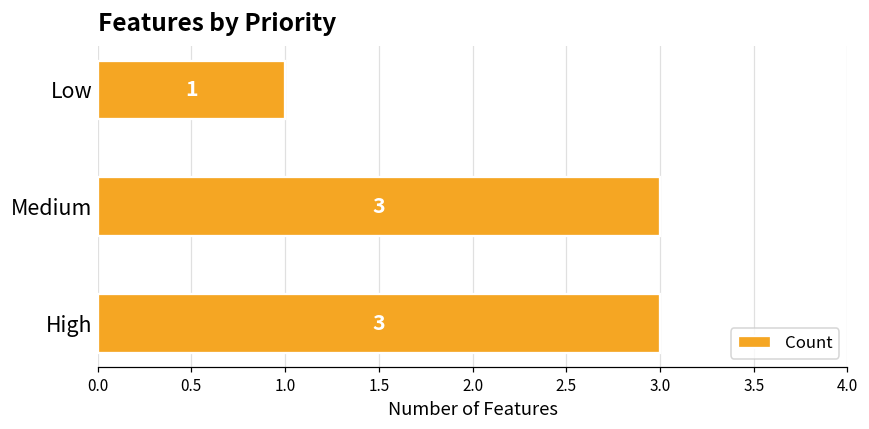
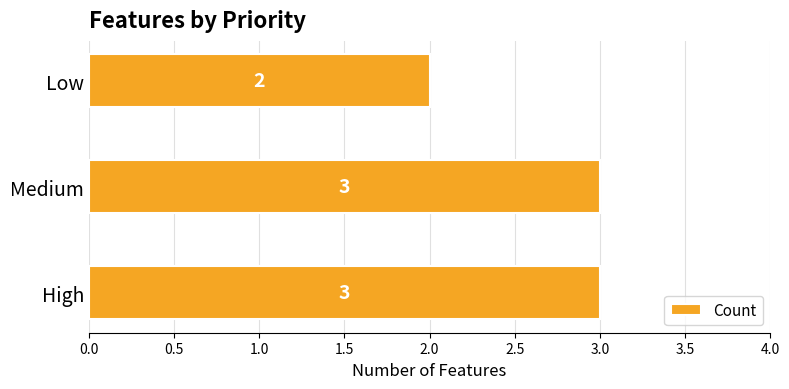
Low: 1 -> 2
